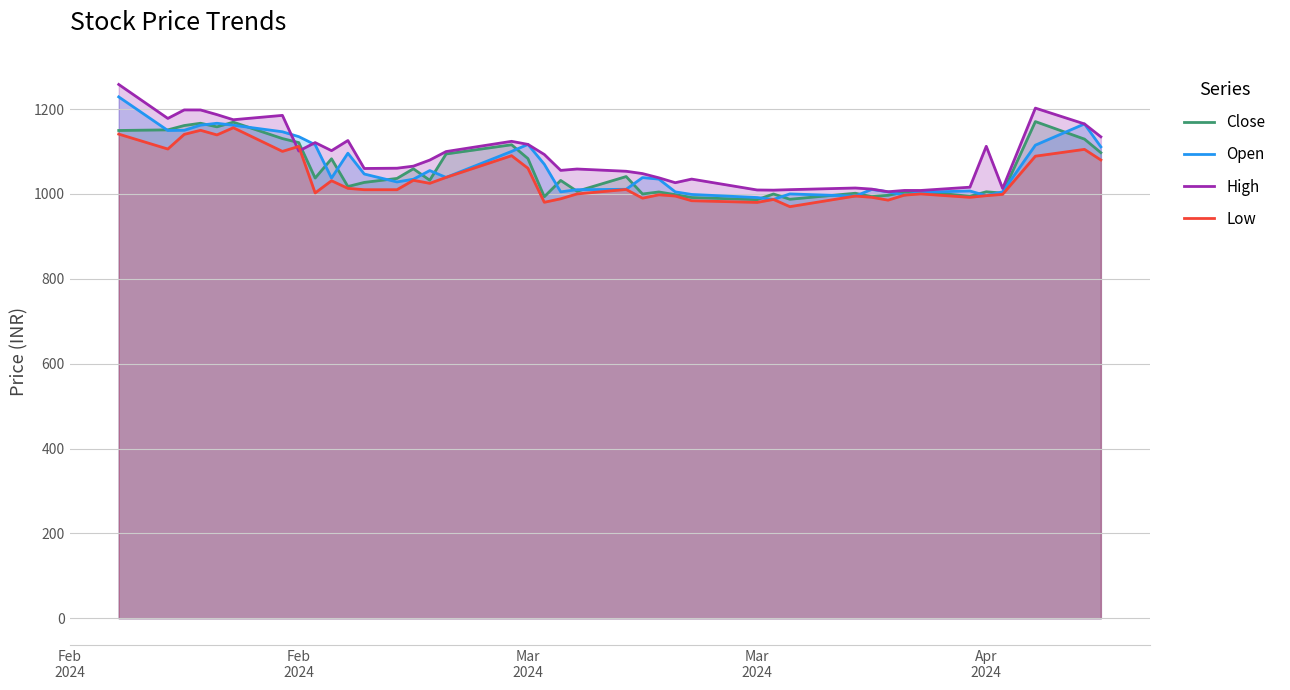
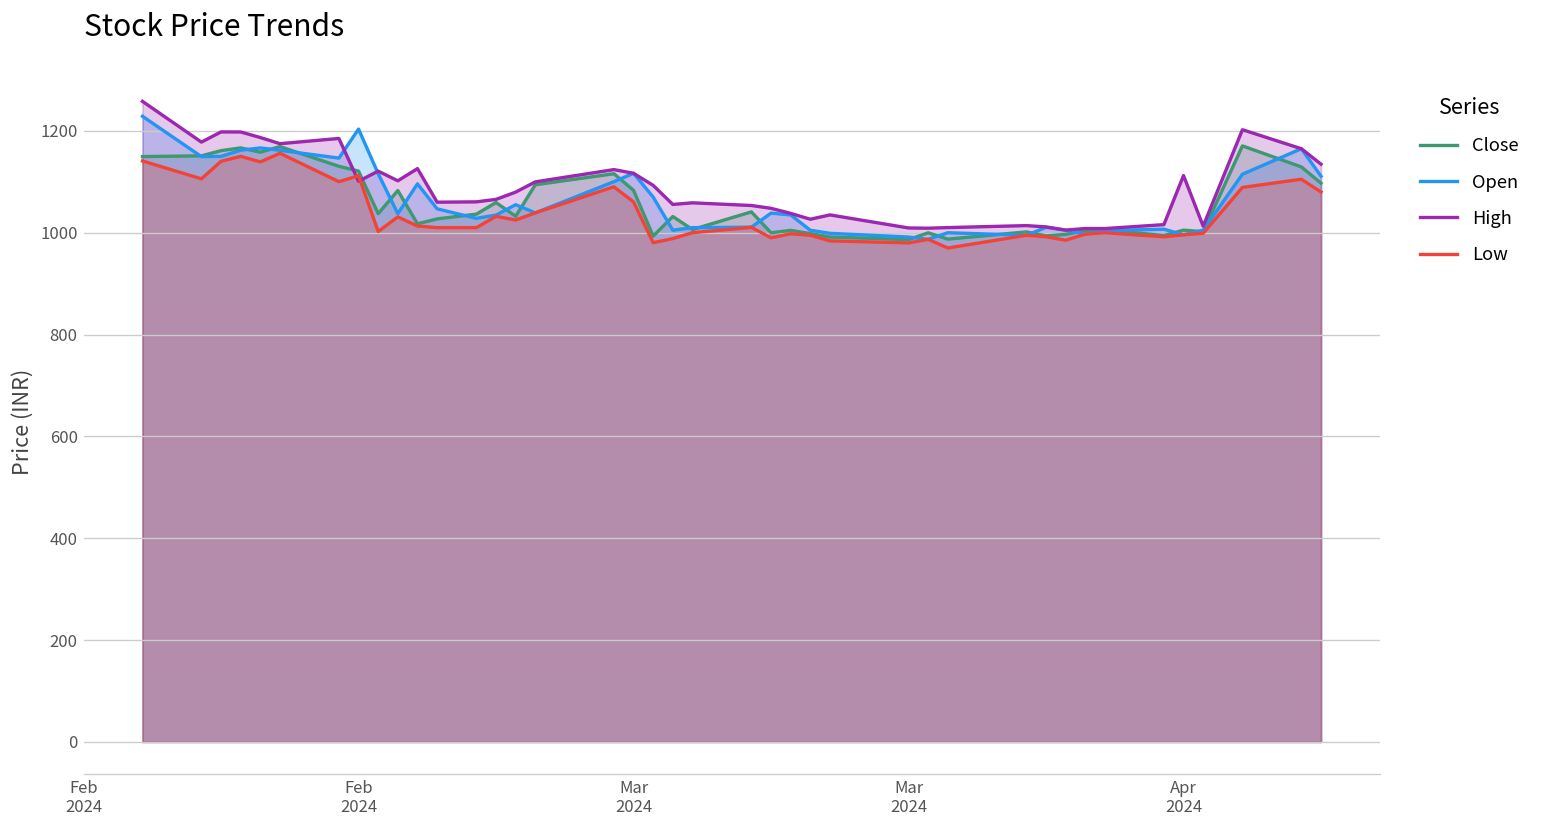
Open, Feb 2024: 1140 -> 1200
